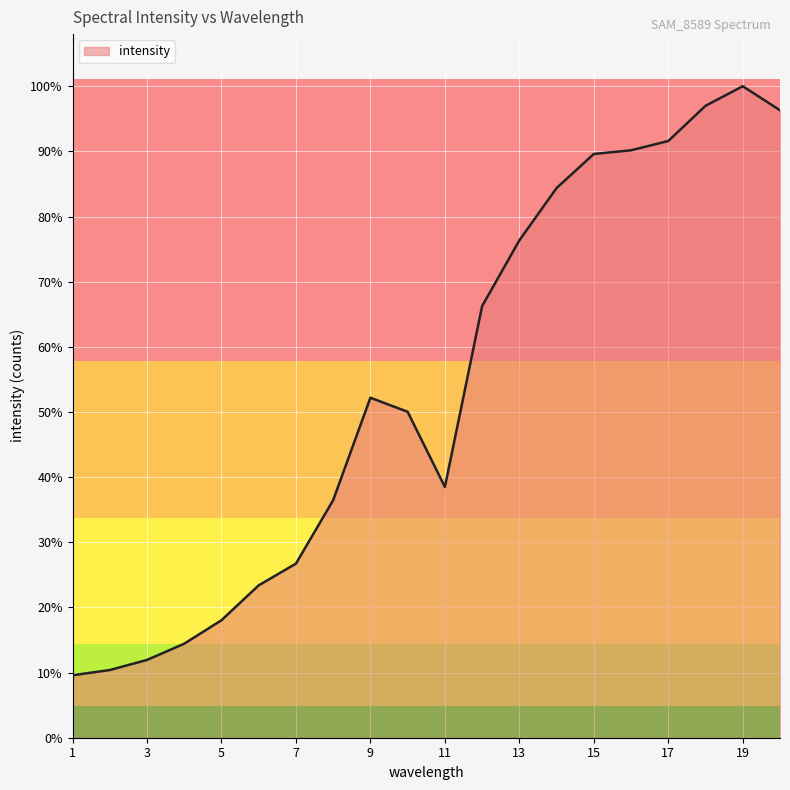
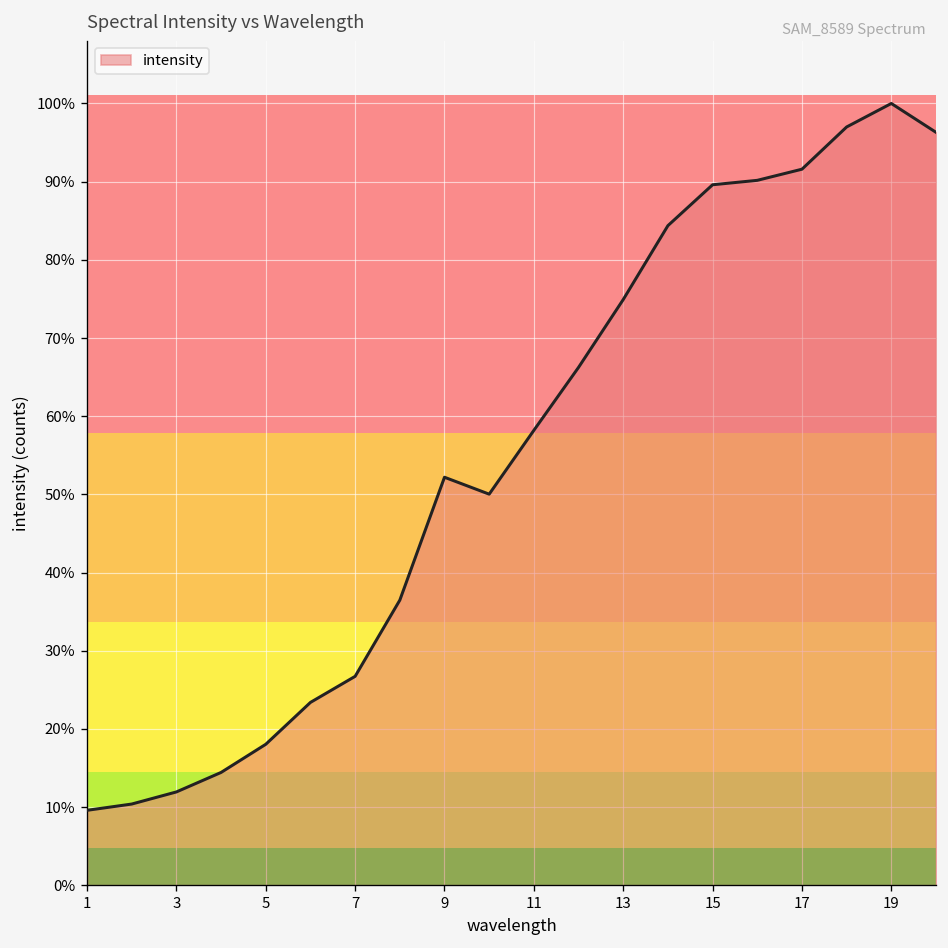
11: 38% -> 58%
13: 76% -> 75%
